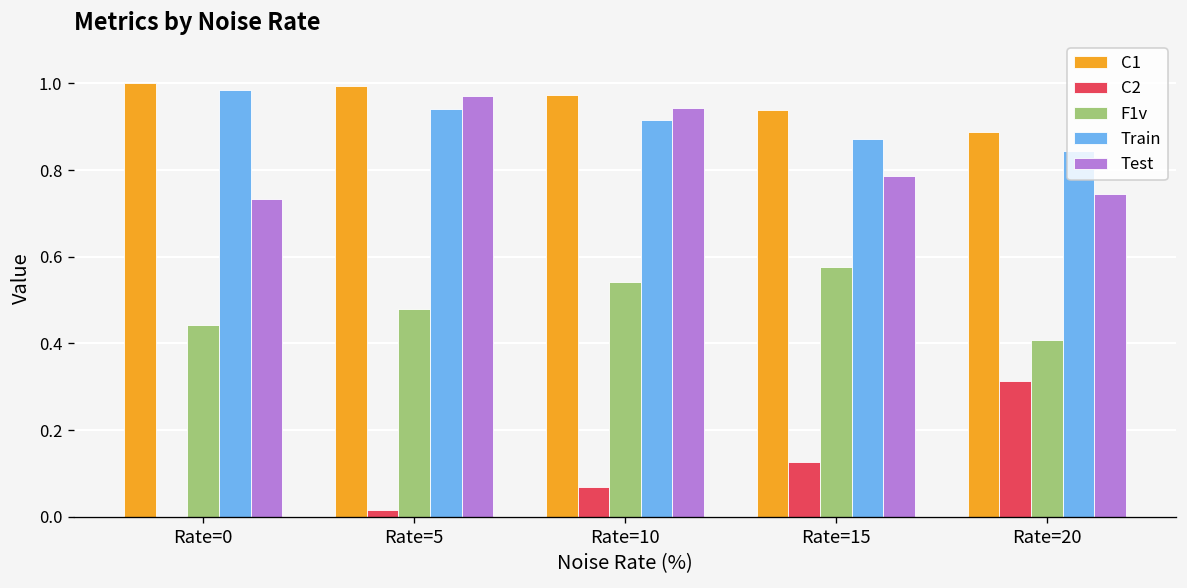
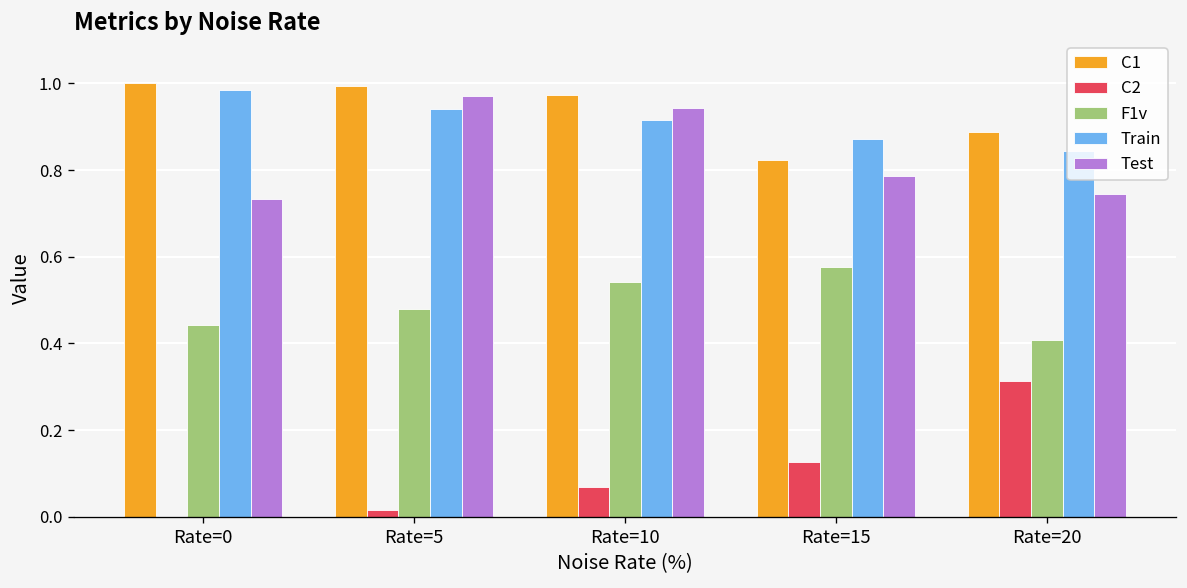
C1, Rate=15: 0.94 -> 0.82
